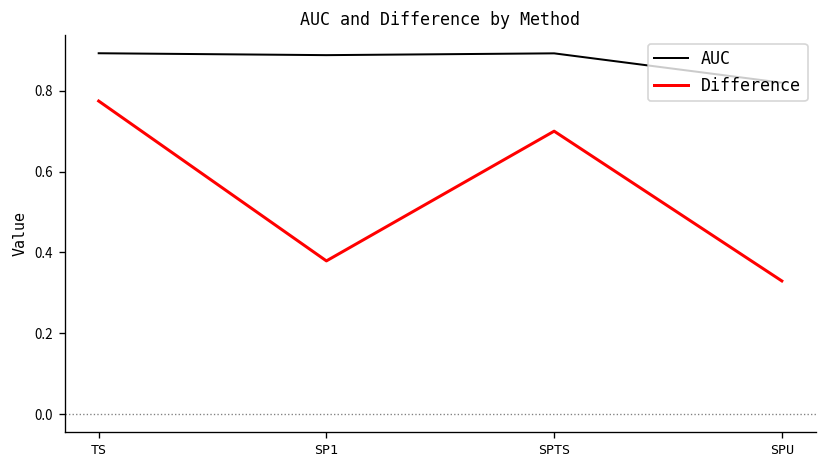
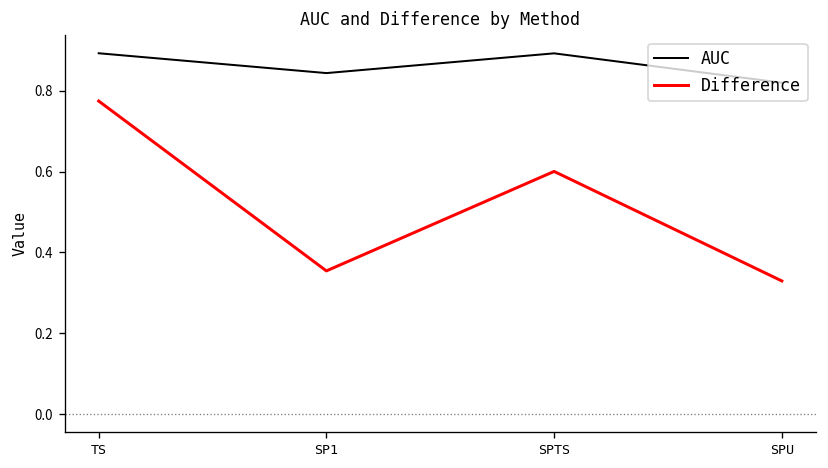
AUC, SP1: 0.89 -> 0.84
Difference, SP1: 0.38 -> 0.35
Difference, SPTS: 0.70 -> 0.60
